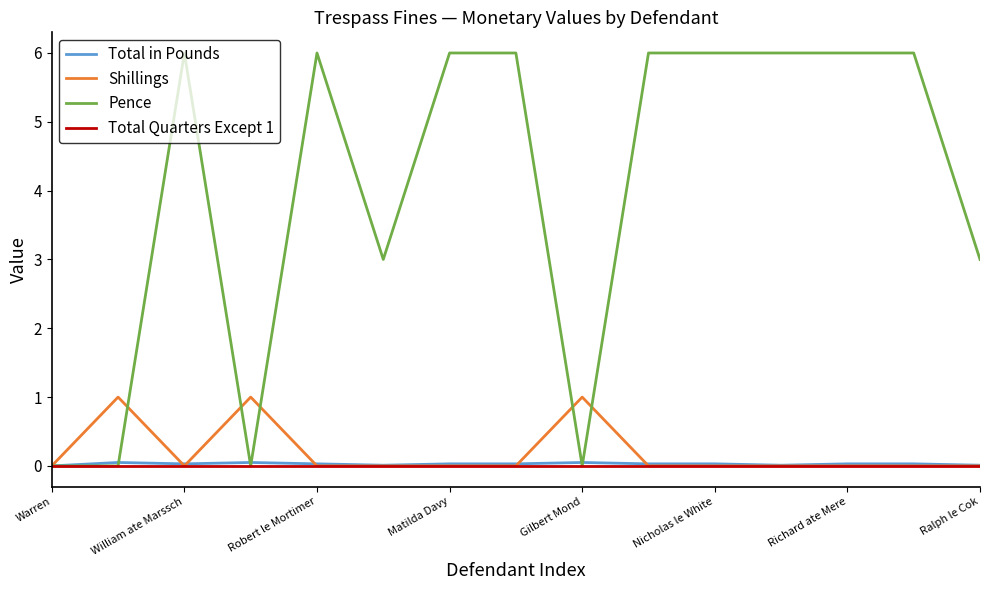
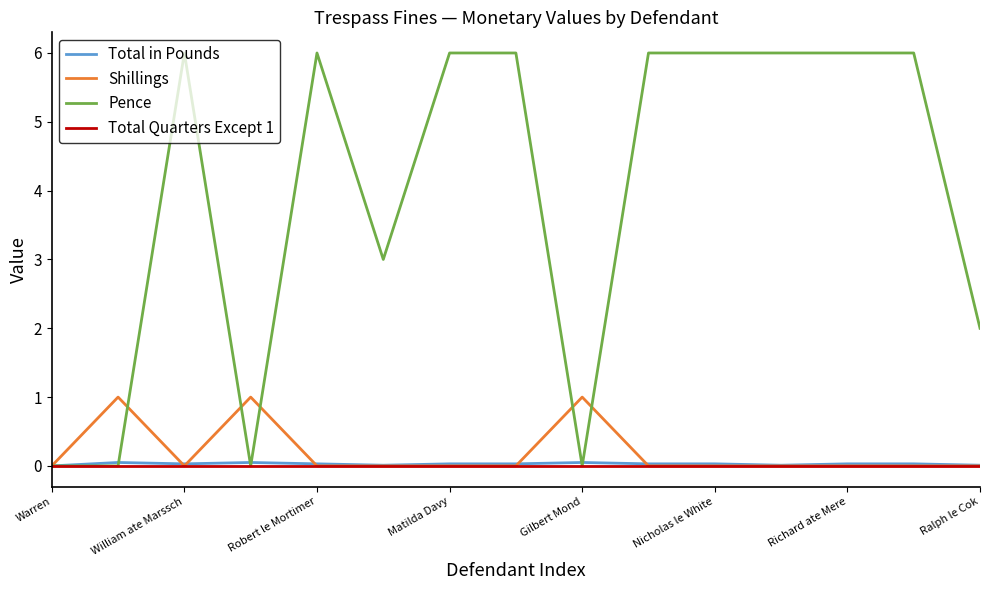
Pence, Ralph le Cok: 3 -> 2
